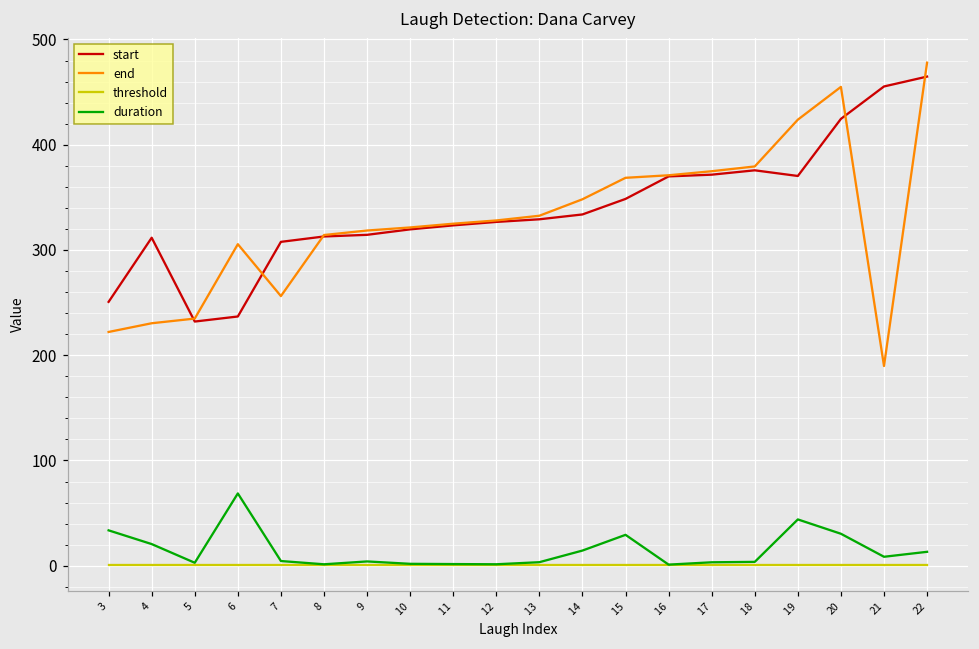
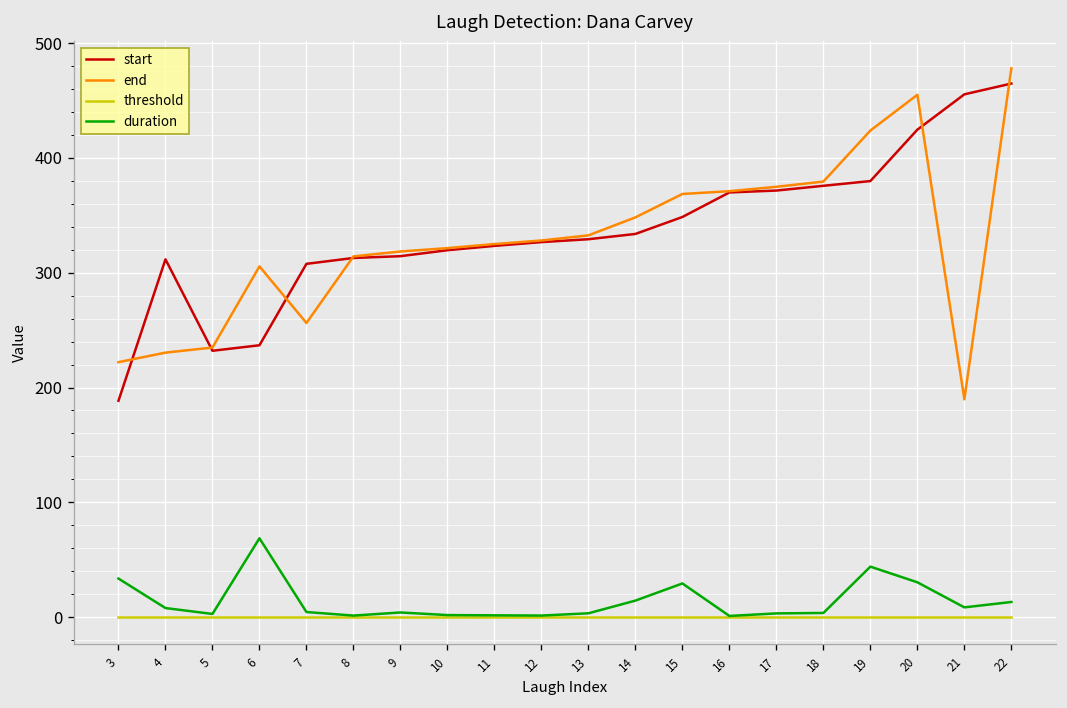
start, 3: 250 -> 190
duration, 4: 20 -> 10
start, 19: 370 -> 380
